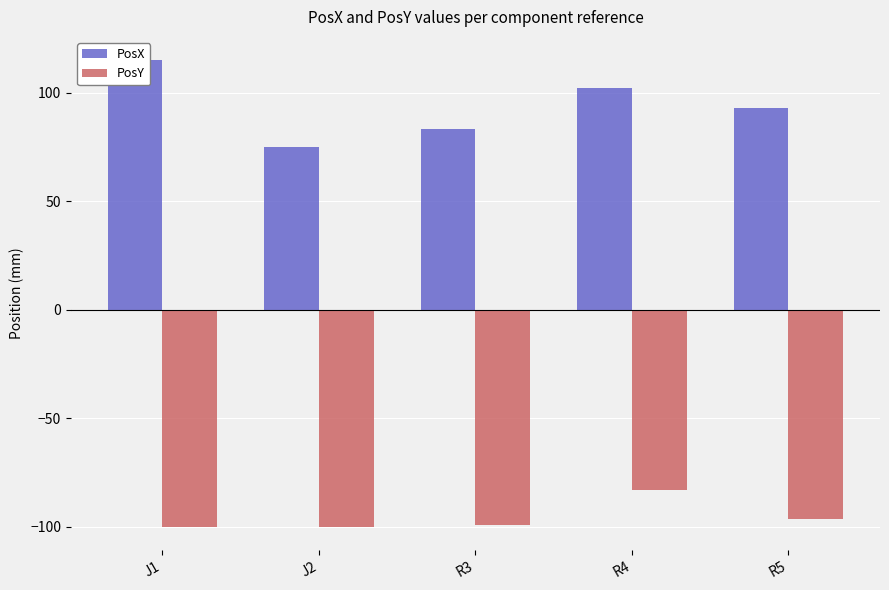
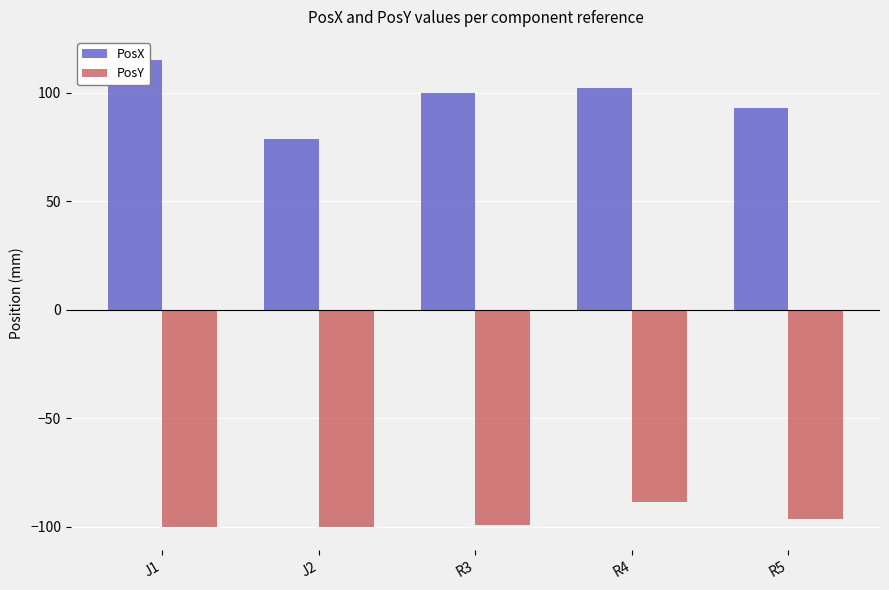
PosX, J2: 75 -> 79
PosX, R3: 83 -> 100
PosY, R4: -83 -> -89
